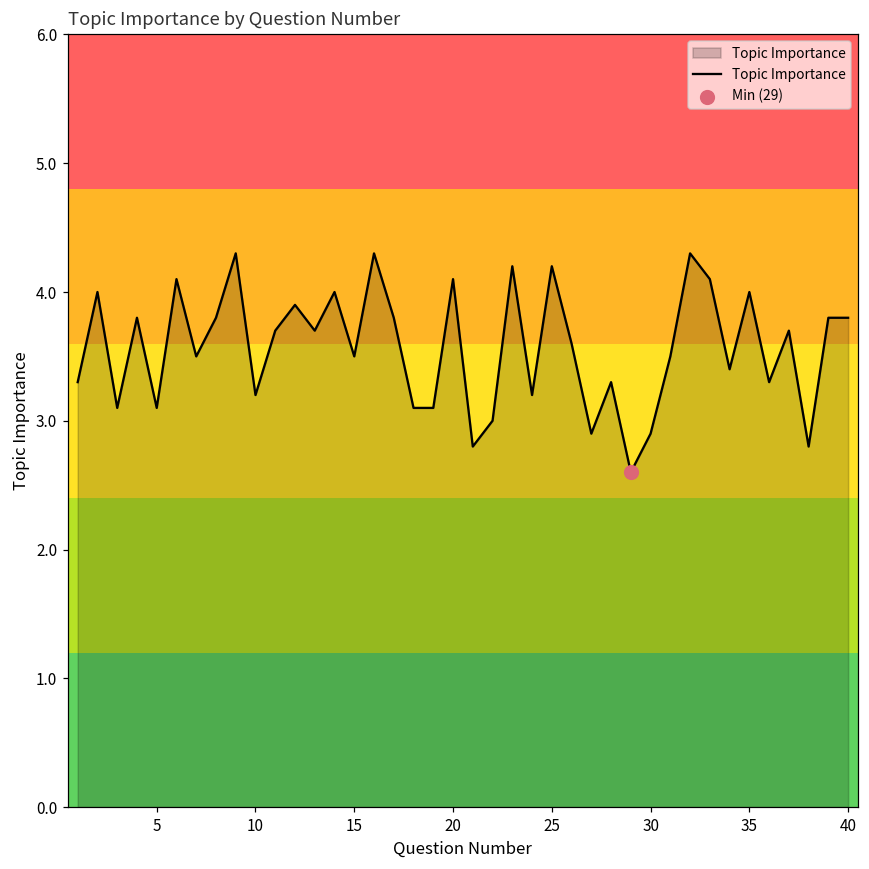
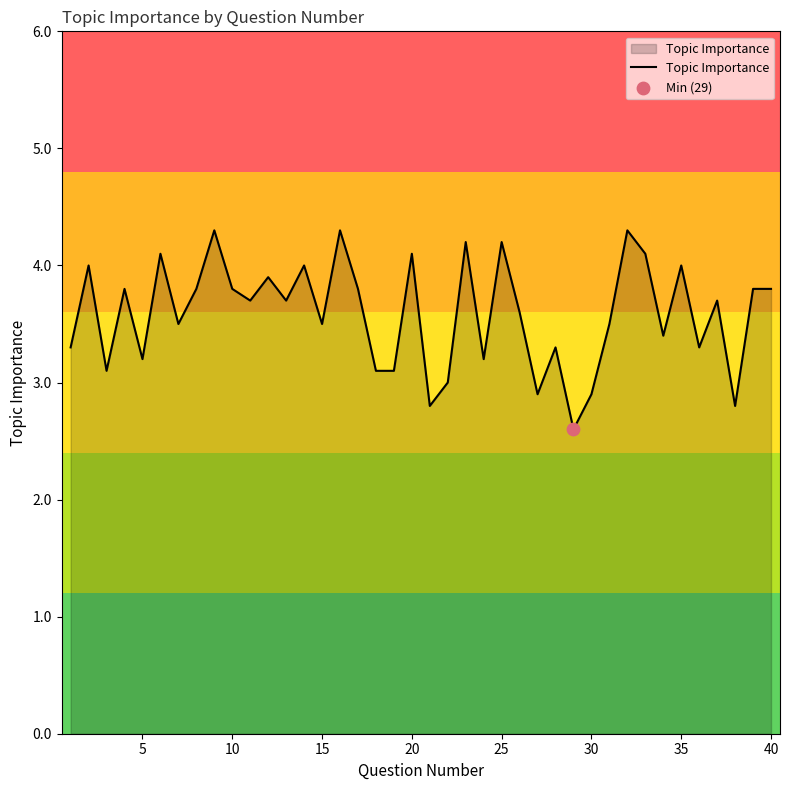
Topic Importance, 5: 3.1 -> 3.2
Topic Importance, 10: 3.2 -> 3.8
